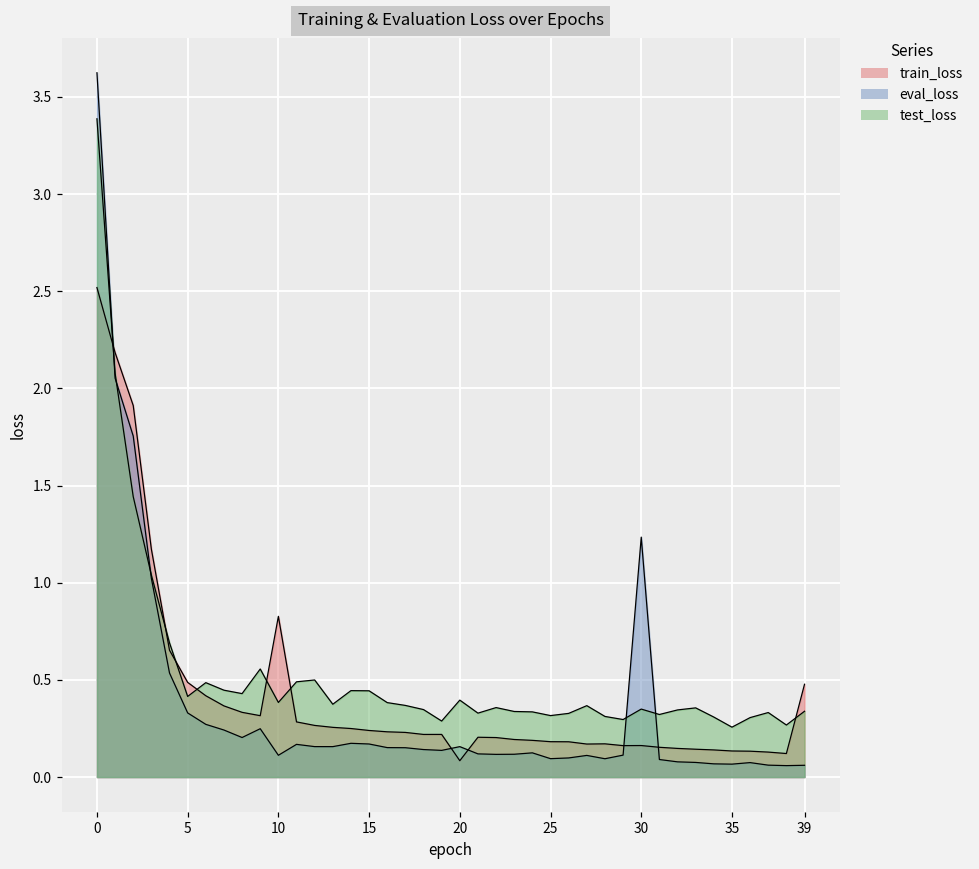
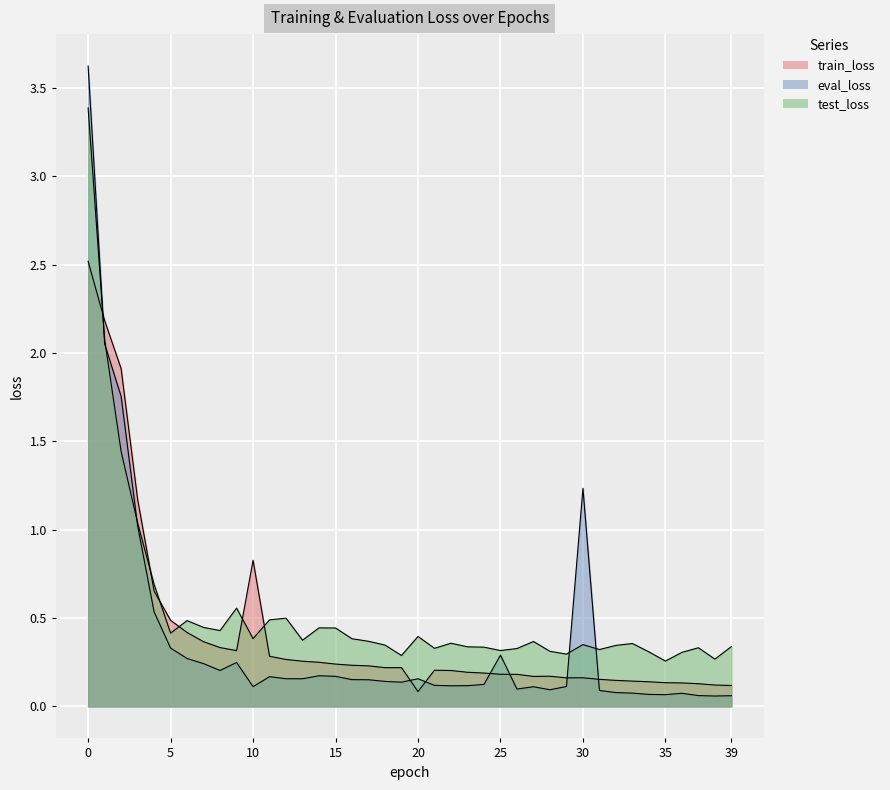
eval_loss, 25: 0.09 -> 0.29
train_loss, 39: 0.48 -> 0.12
